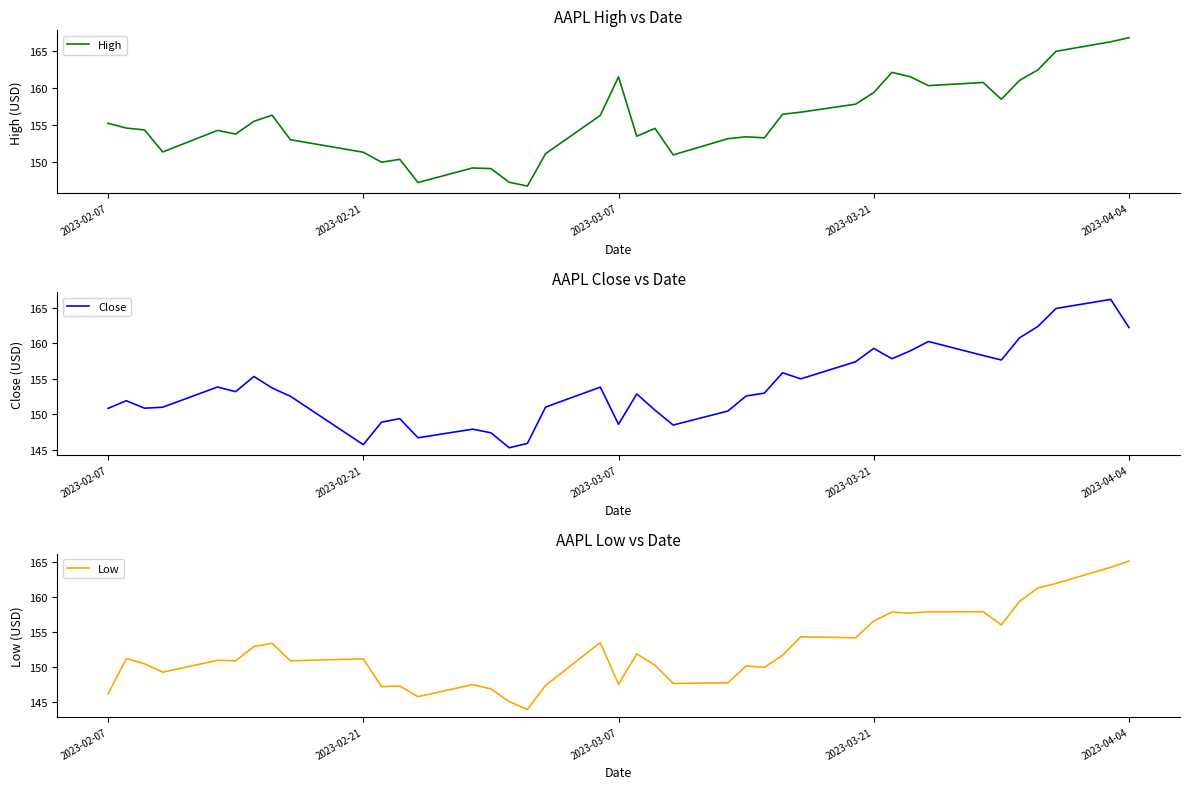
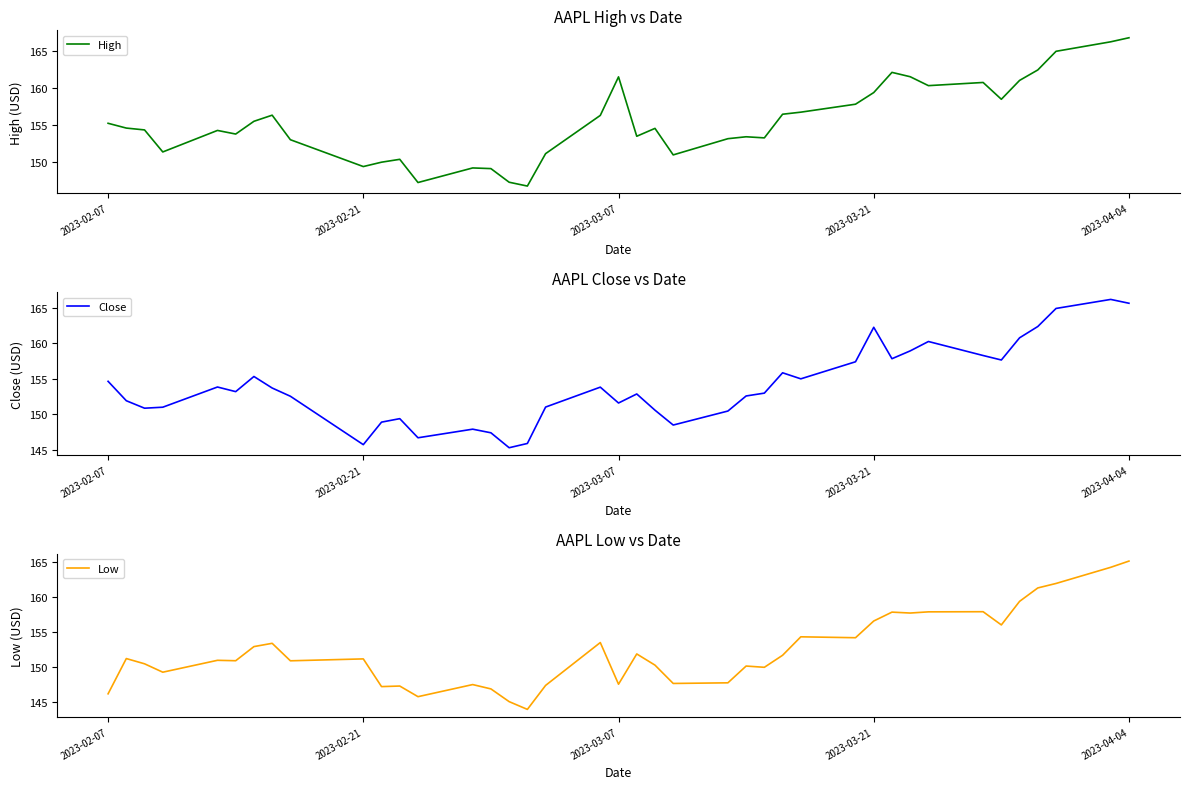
AAPL High vs Date, 2023-02-21: 151 -> 149
AAPL Close vs Date, 2023-02-07: 151 -> 155
AAPL Close vs Date, 2023-03-07: 149 -> 152
AAPL Close vs Date, 2023-03-21: 159 -> 162
AAPL Close vs Date, 2023-04-04: 162 -> 166
